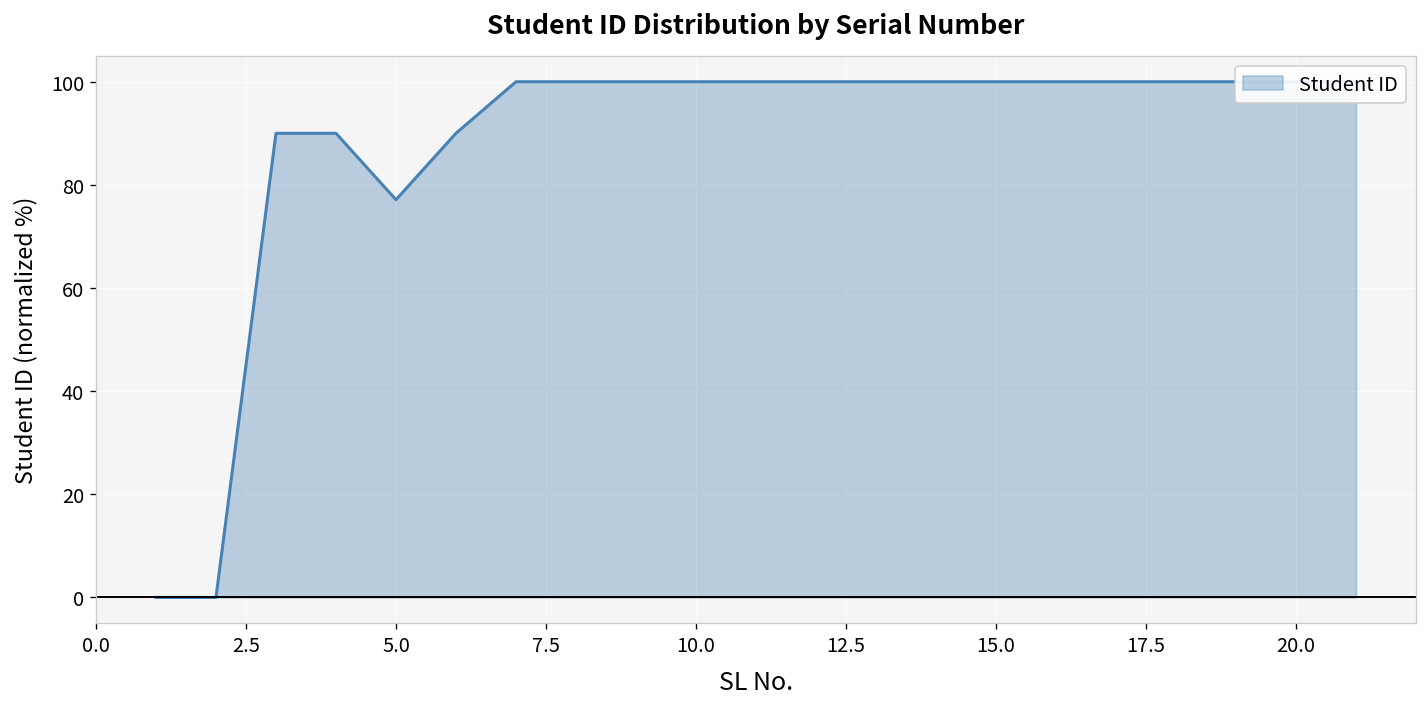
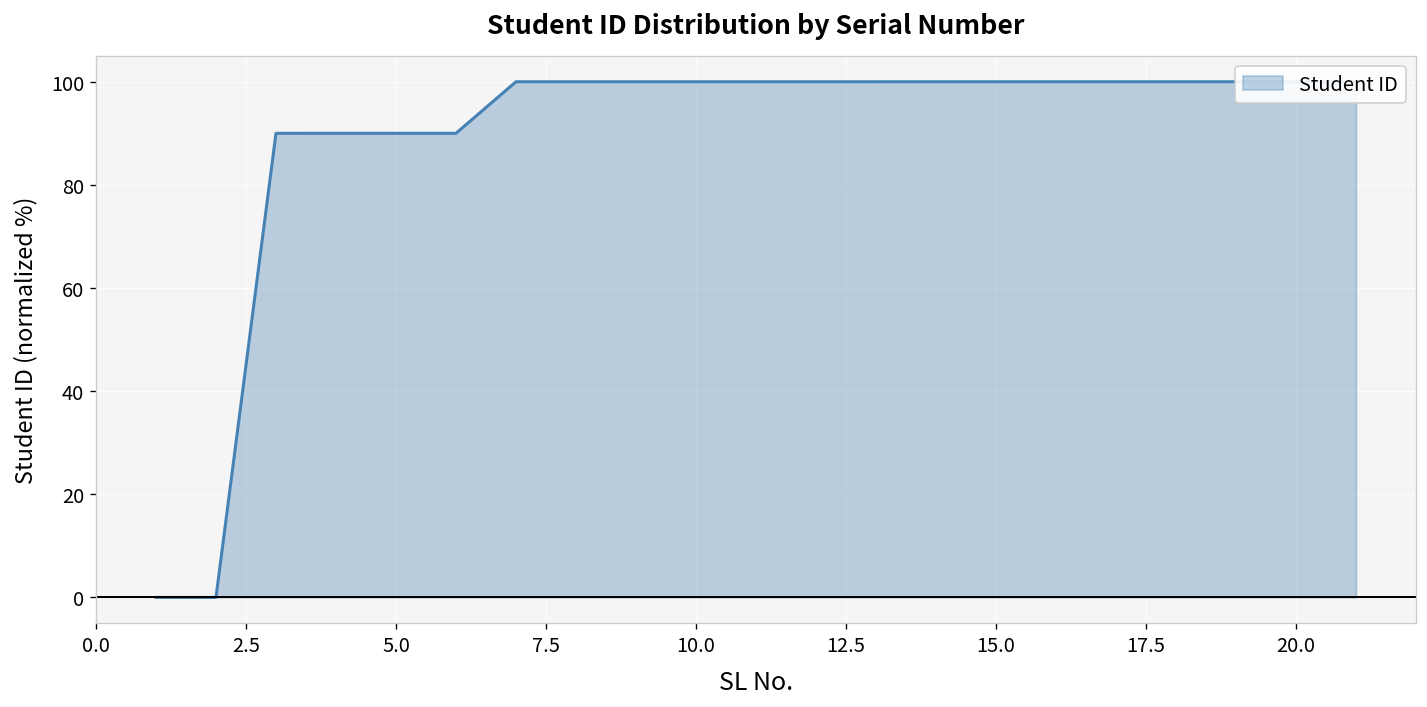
5.0: 77 -> 90
